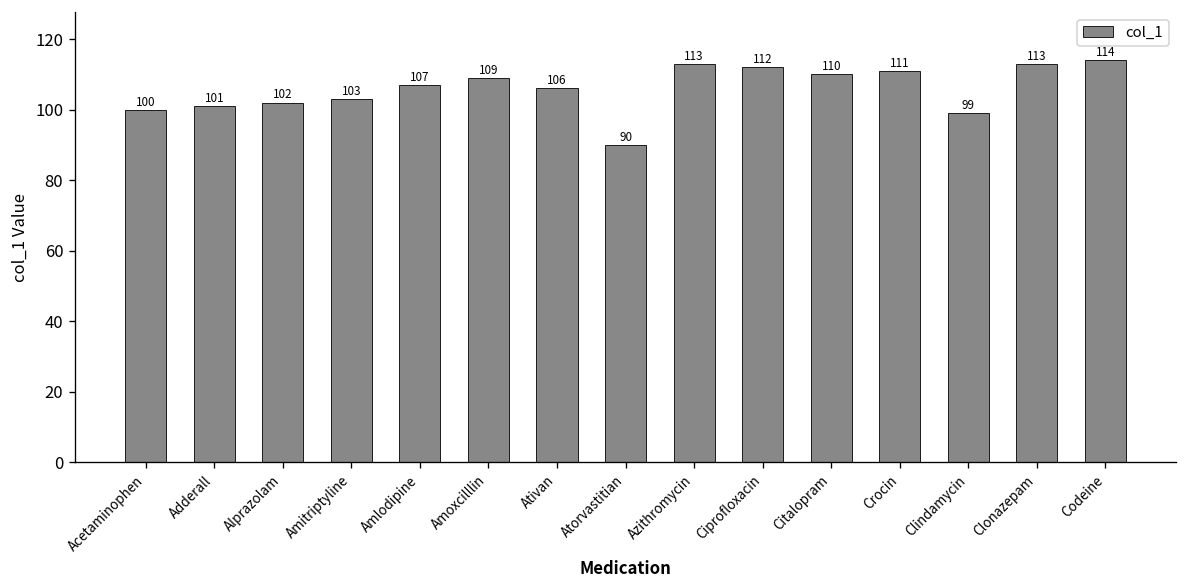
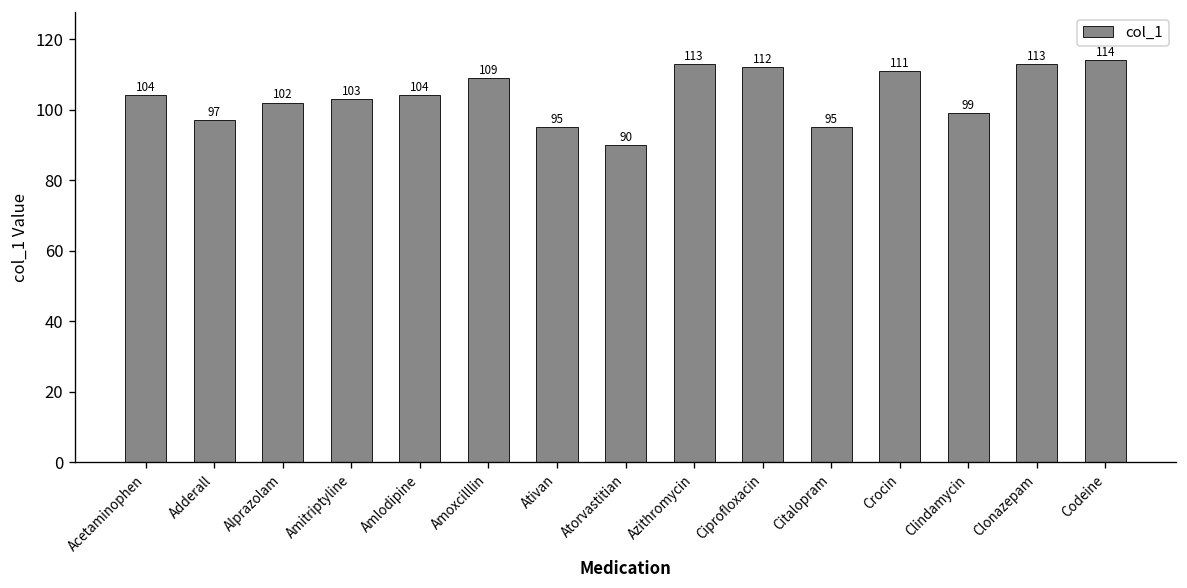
Acetaminophen: 100 -> 104
Adderall: 101 -> 97
Amlodipine: 107 -> 104
Ativan: 106 -> 95
Citalopram: 110 -> 95
